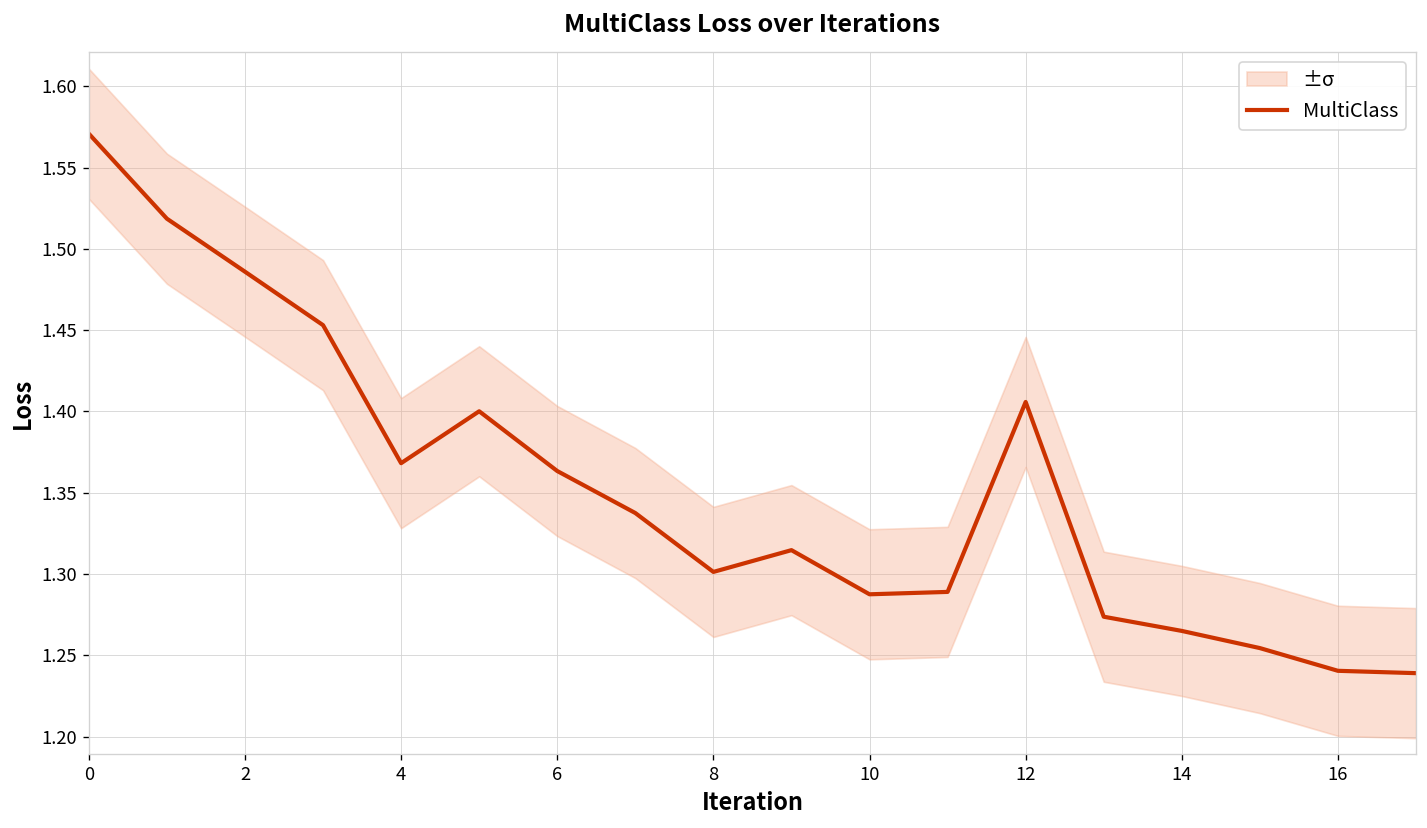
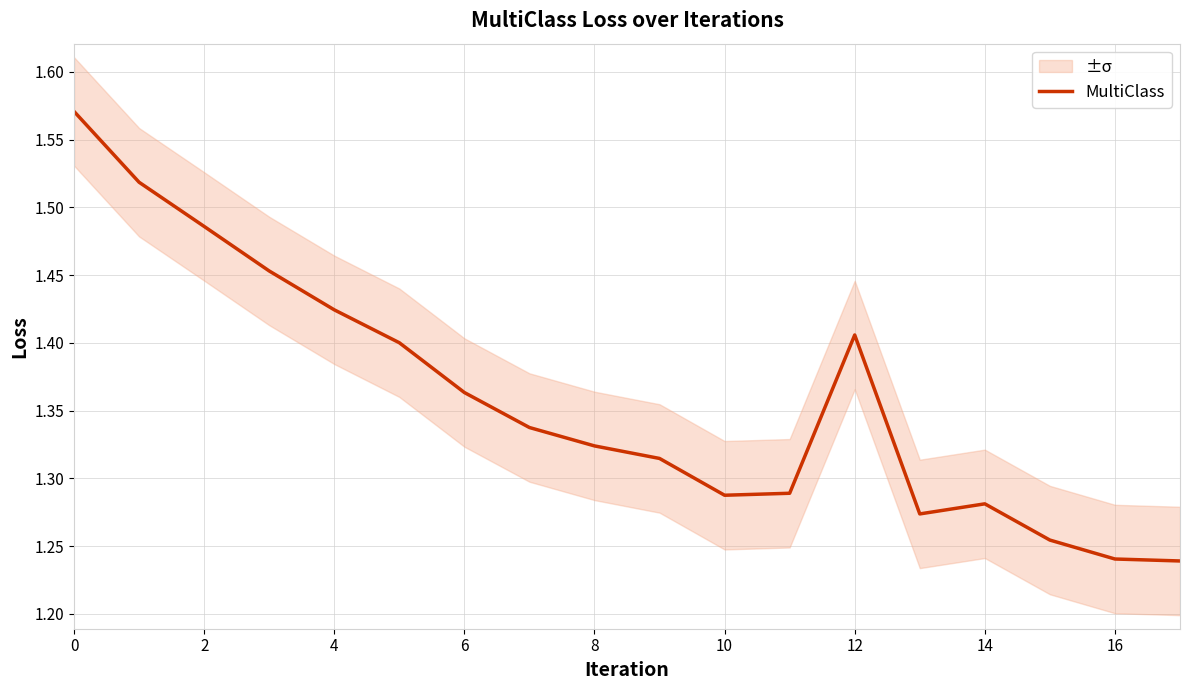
MultiClass, 4: 1.368 -> 1.424
MultiClass, 8: 1.301 -> 1.324
MultiClass, 14: 1.265 -> 1.281
